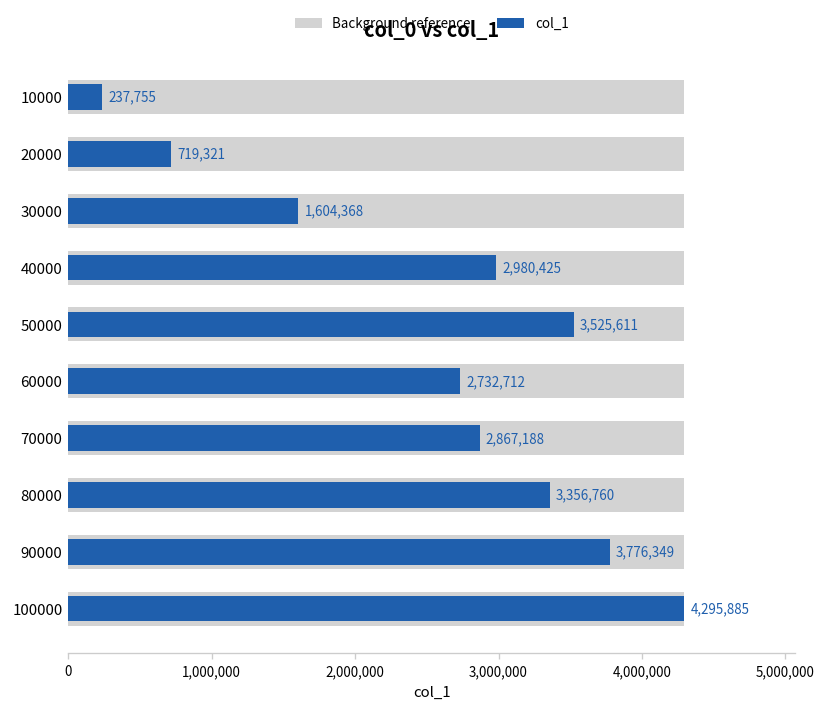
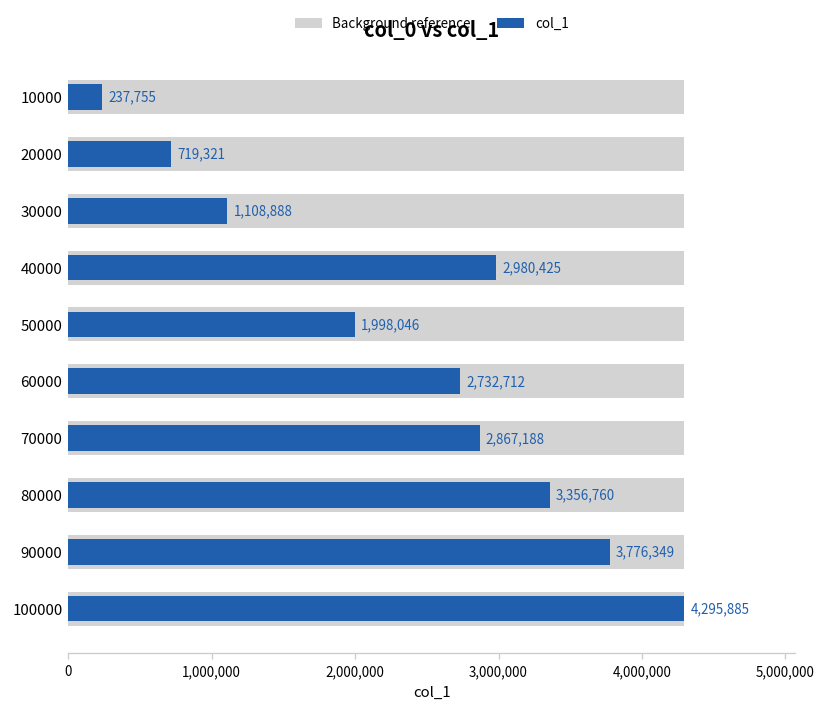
col_1, 30000: 1,604,368 -> 1,108,888
col_1, 50000: 3,525,611 -> 1,998,046
